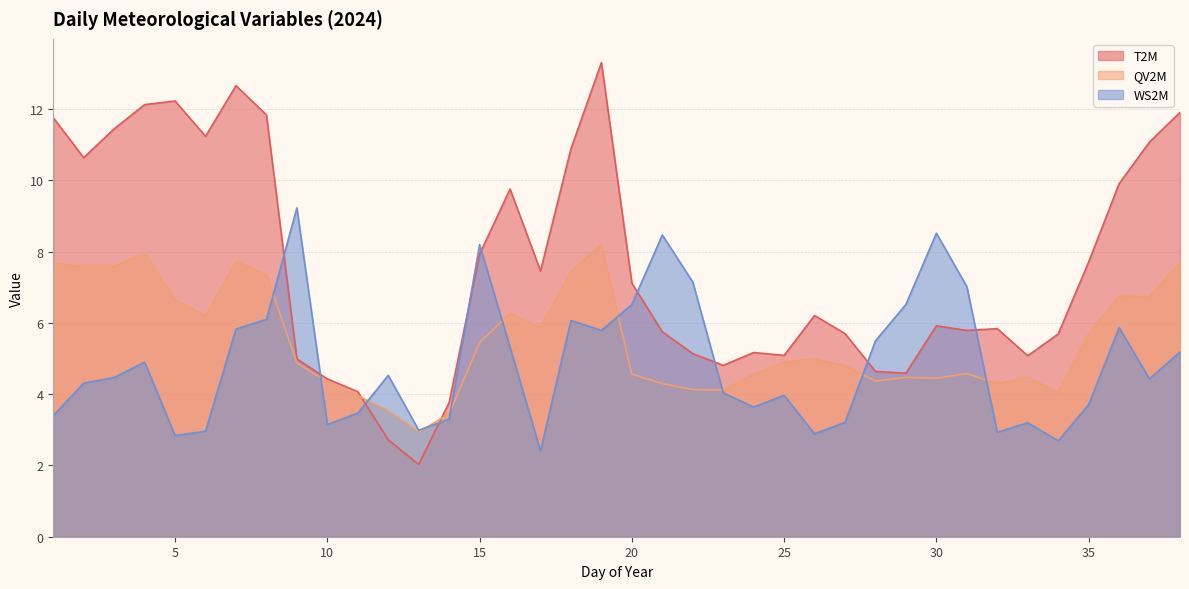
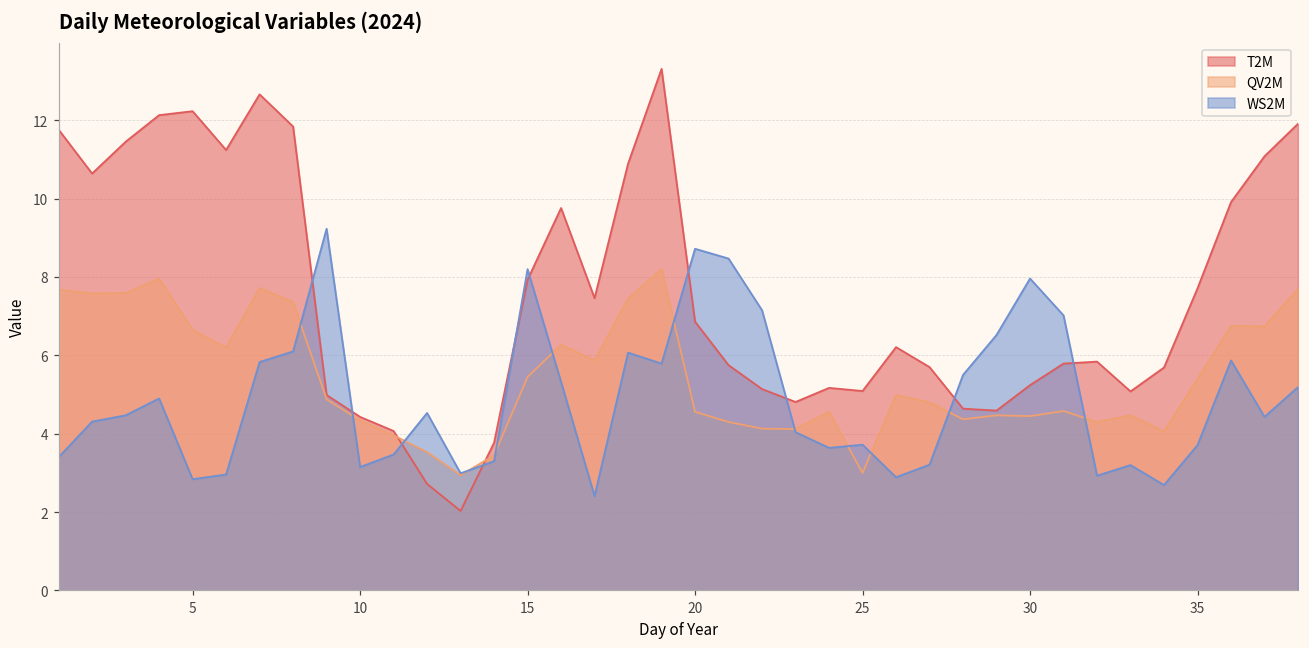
T2M, 20: 7.1 -> 6.9
WS2M, 20: 6.5 -> 8.7
QV2M, 25: 4.9 -> 3.0
WS2M, 25: 4.0 -> 3.7
T2M, 30: 5.9 -> 5.2
WS2M, 30: 8.5 -> 8.0
QV2M, 35: 5.7 -> 5.4
